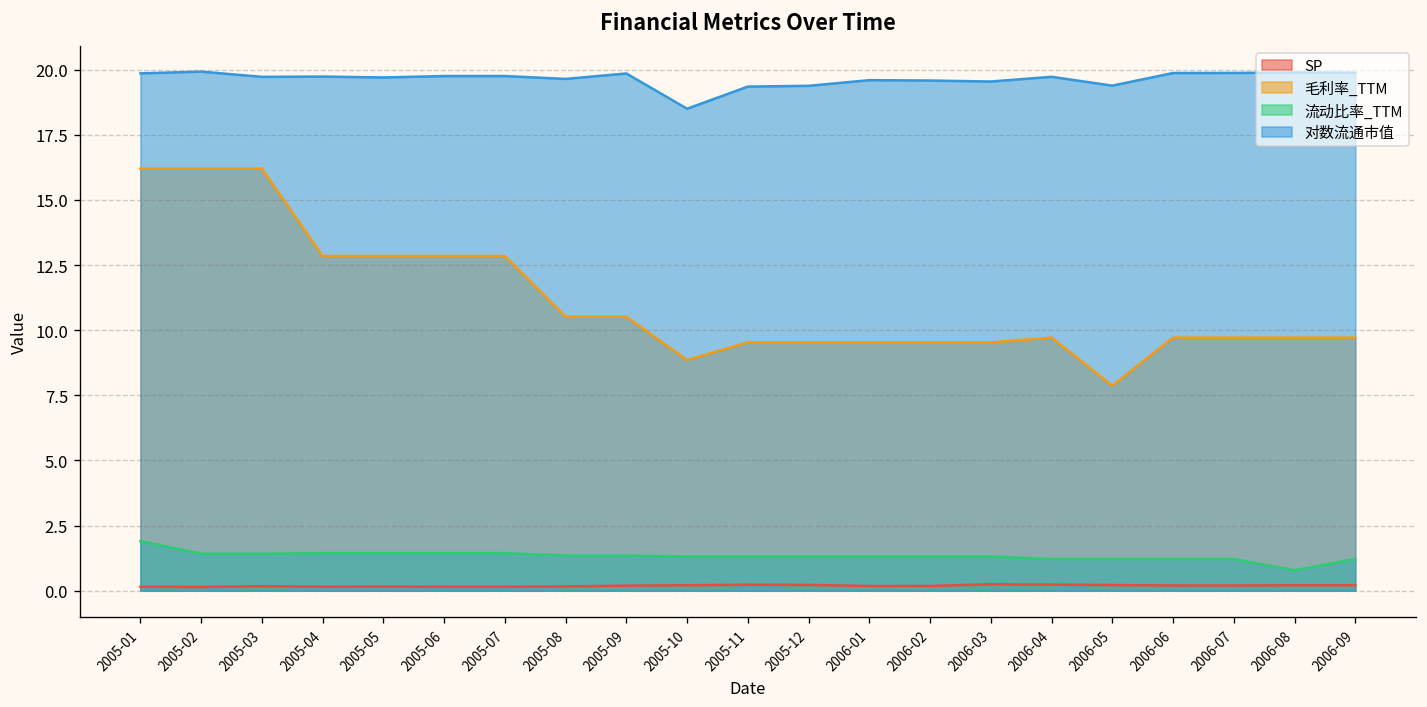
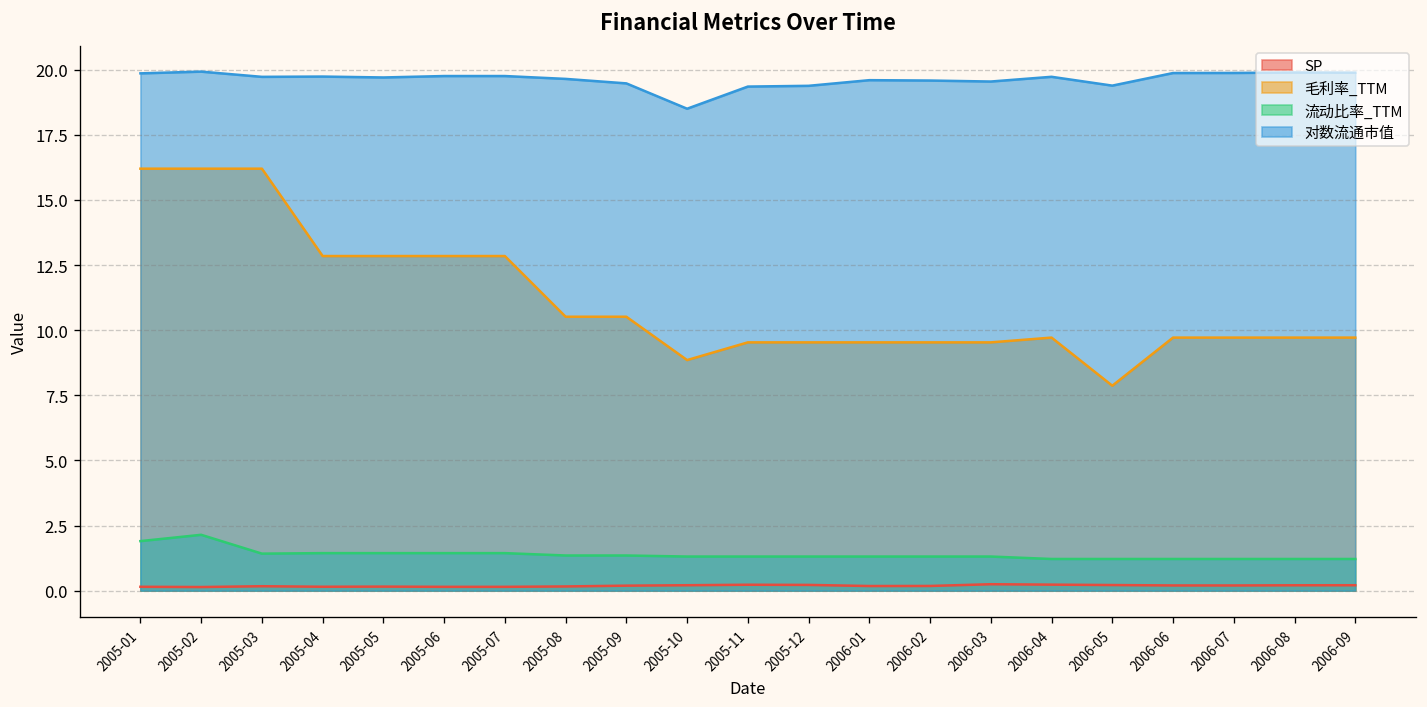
流动比率_TTM, 2005-02: 1.4 -> 2.1
对数流通市值, 2005-09: 19.9 -> 19.5
流动比率_TTM, 2006-08: 0.8 -> 1.2
